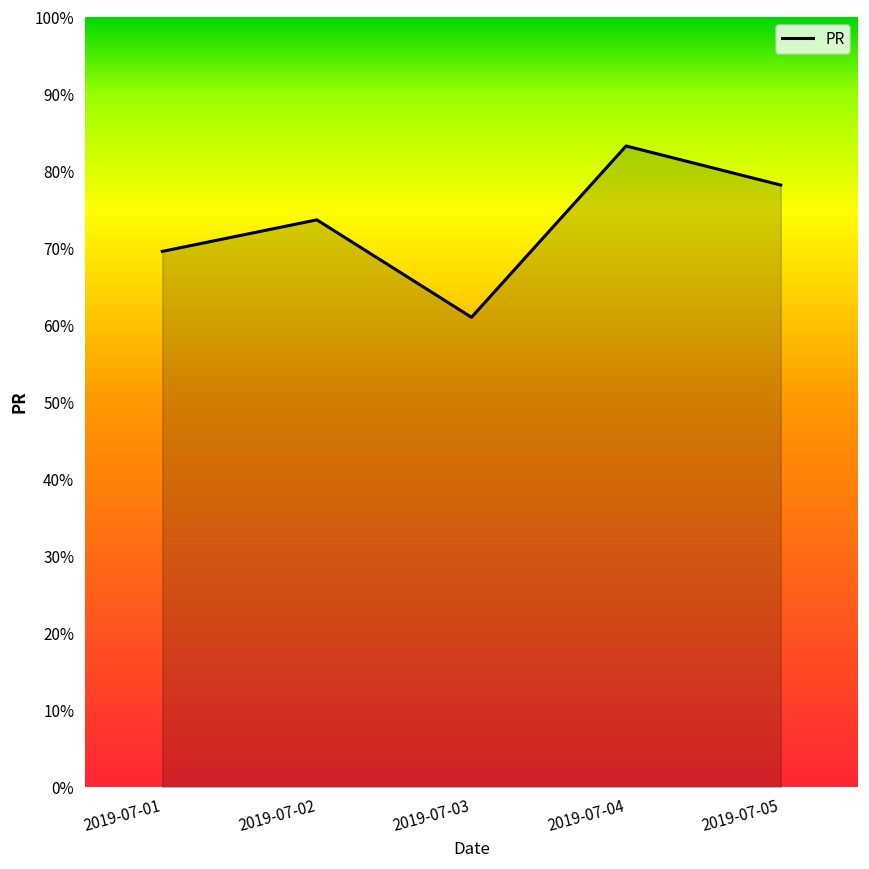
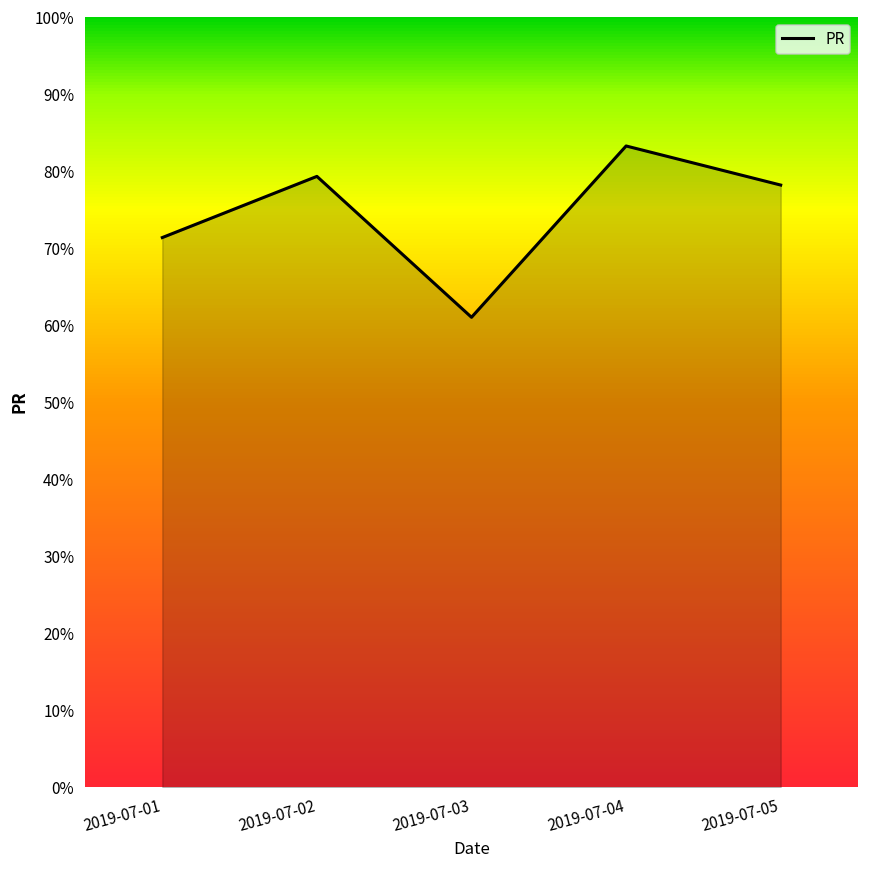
2019-07-01: 70% -> 71%
2019-07-02: 74% -> 79%
